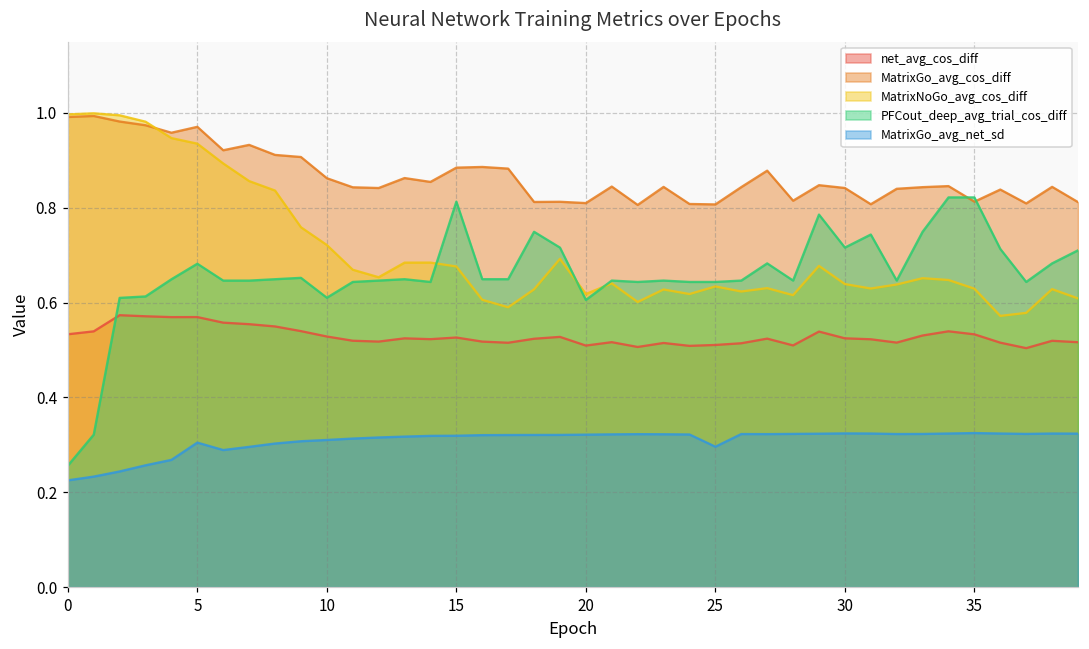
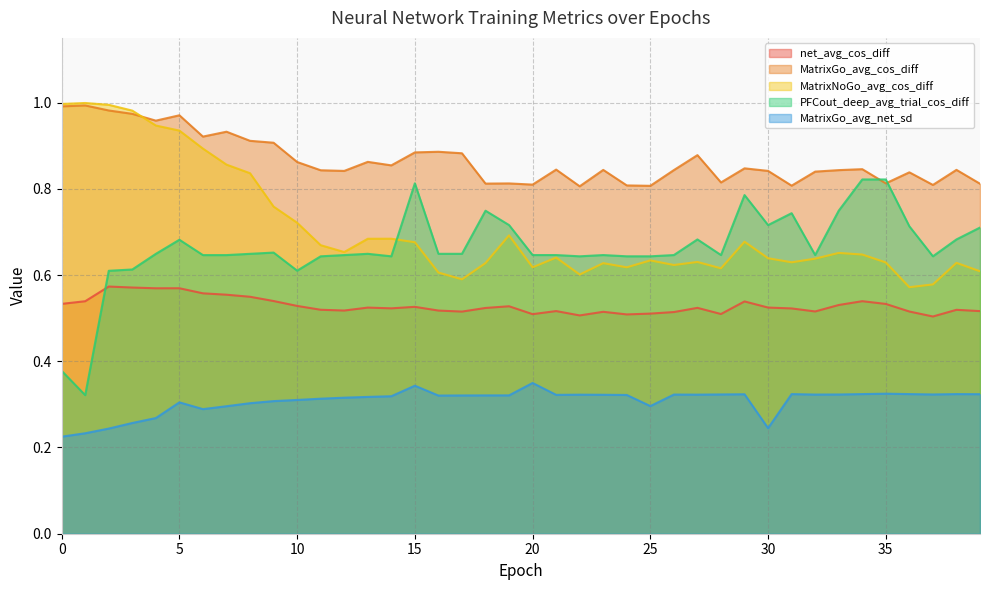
PFCout_deep_avg_trial_cos_diff, 0: 0.26 -> 0.38
MatrixGo_avg_net_sd, 15: 0.32 -> 0.34
PFCout_deep_avg_trial_cos_diff, 20: 0.61 -> 0.65
MatrixGo_avg_net_sd, 20: 0.32 -> 0.35
MatrixGo_avg_net_sd, 30: 0.32 -> 0.24
